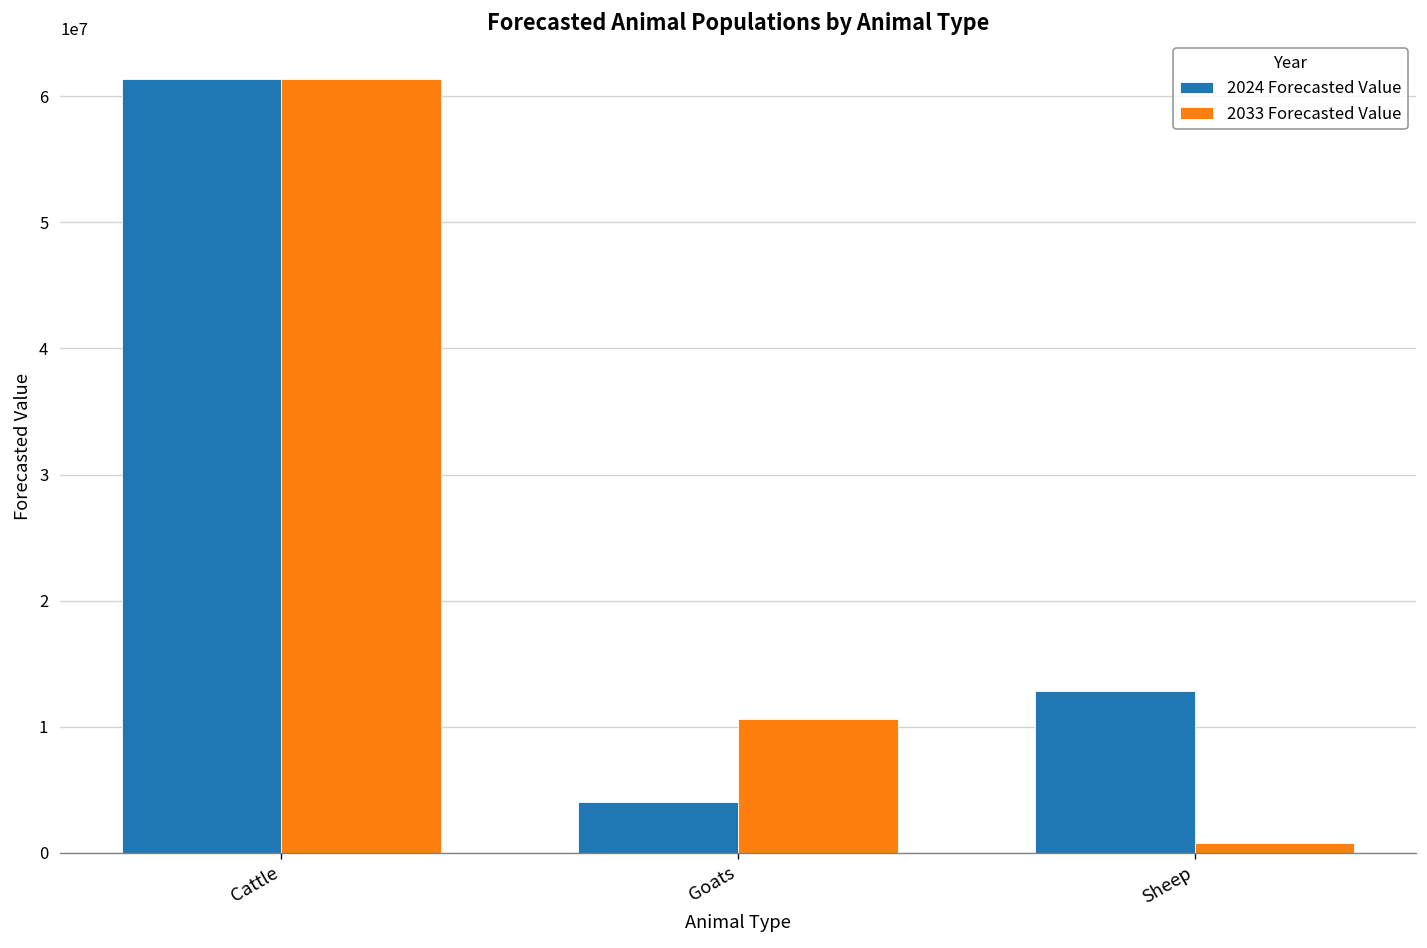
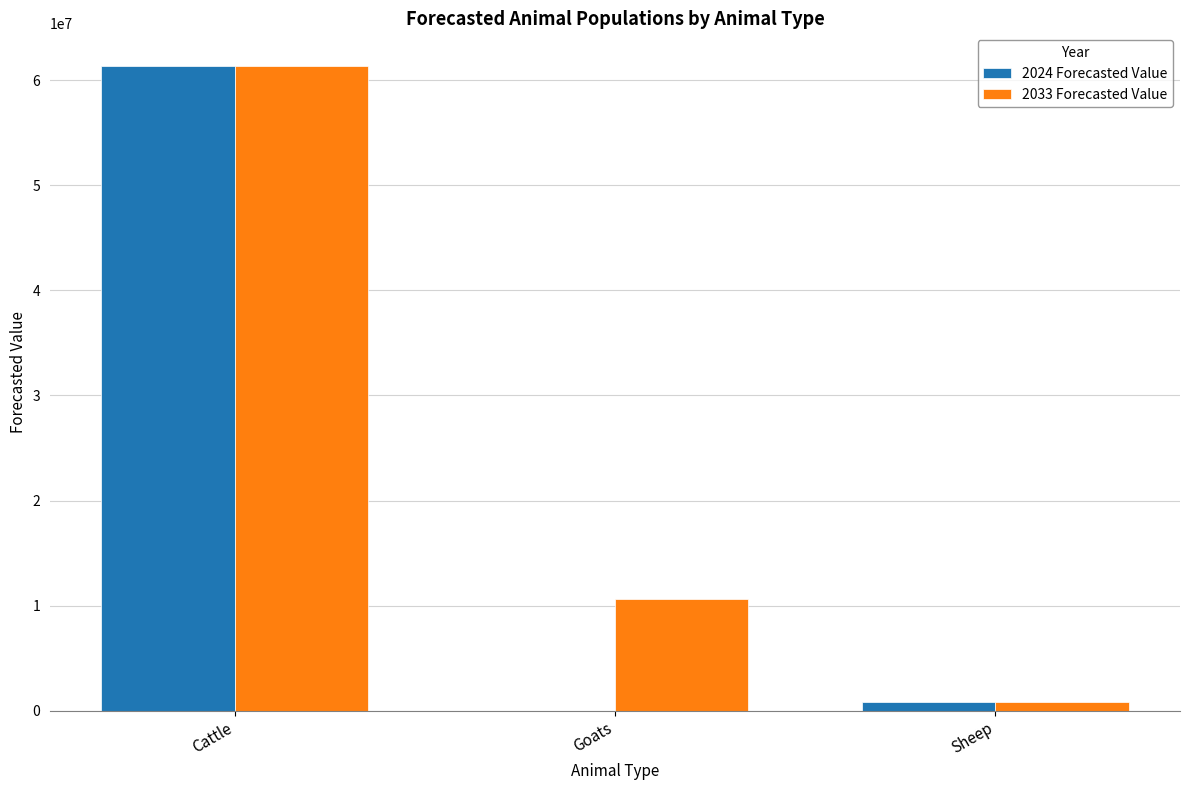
2024 Forecasted Value, Goats: 4100000 -> 0
2024 Forecasted Value, Sheep: 12800000 -> 800000
